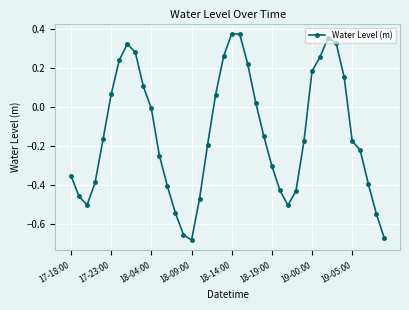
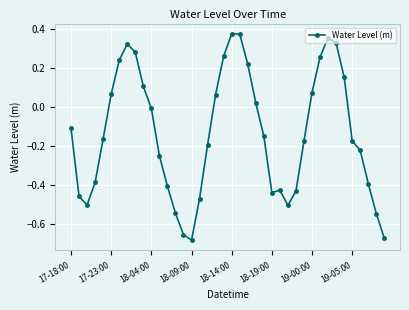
17-18:00: -0.35 -> -0.11
18-19:00: -0.30 -> -0.44
19-00:00: 0.18 -> 0.07
